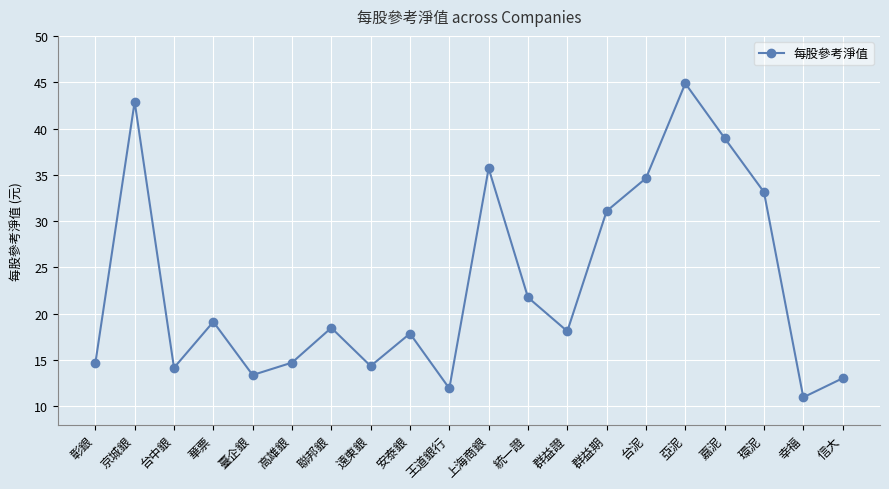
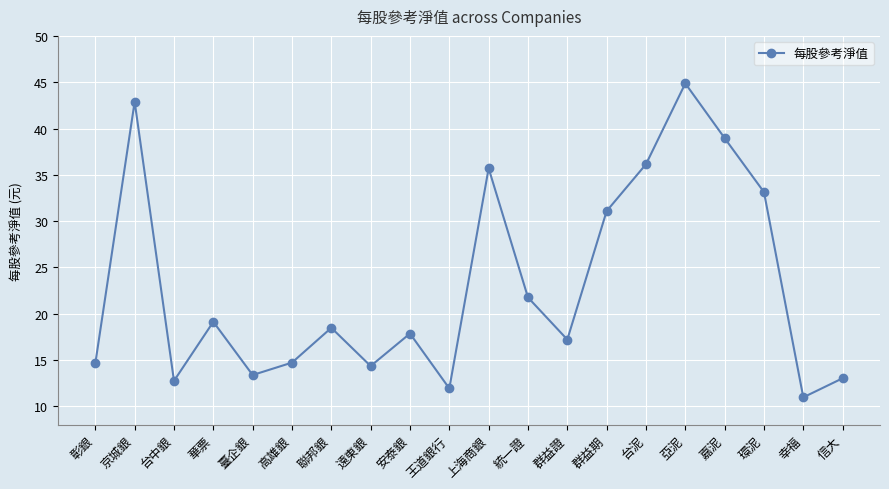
台中銀: 14 -> 13
群益證: 18 -> 17
台泥: 35 -> 36
